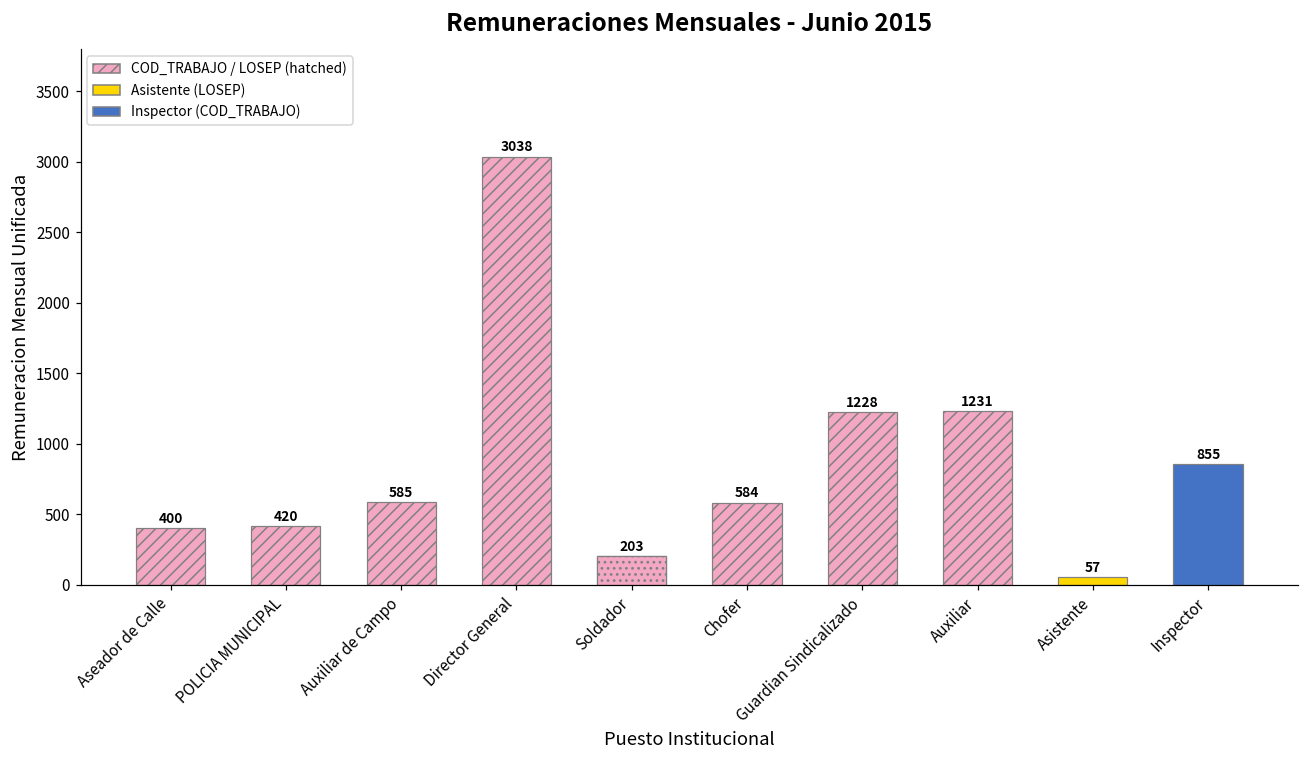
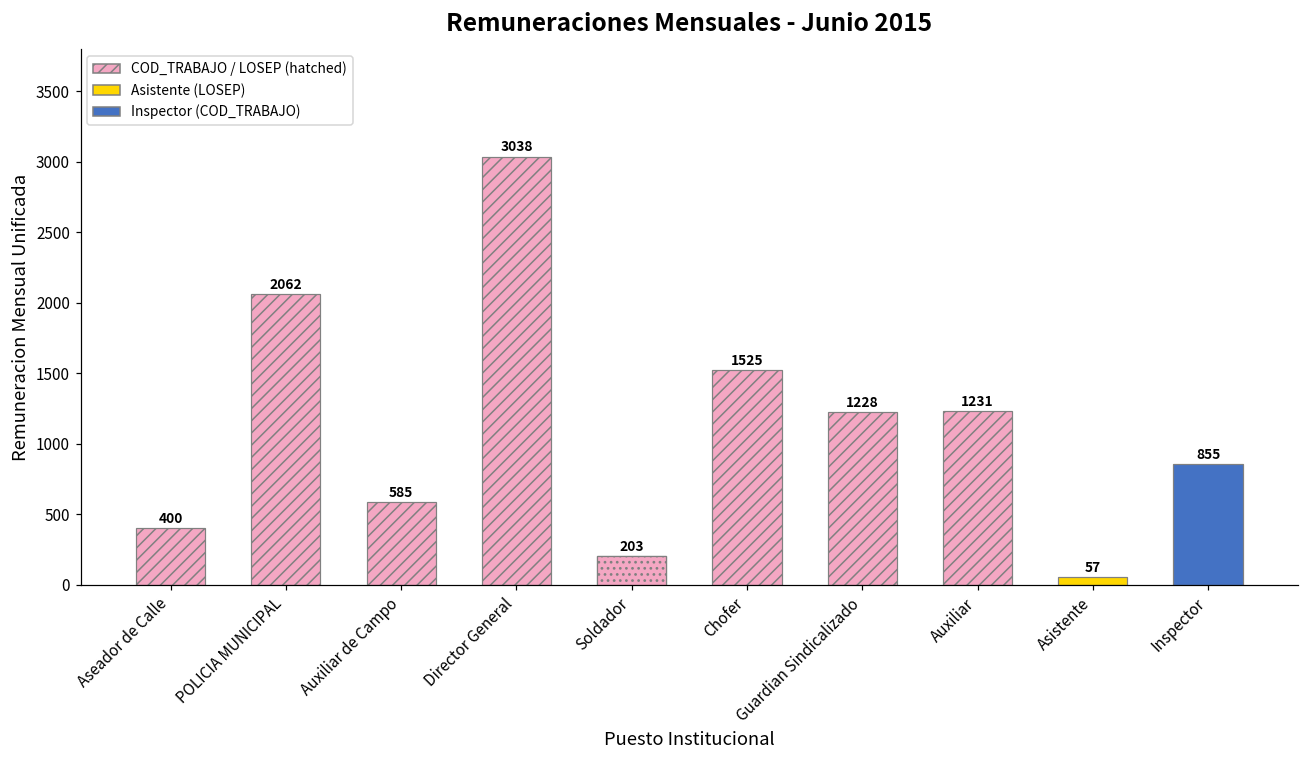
POLICIA MUNICIPAL: 420 -> 2062
Chofer: 584 -> 1525
